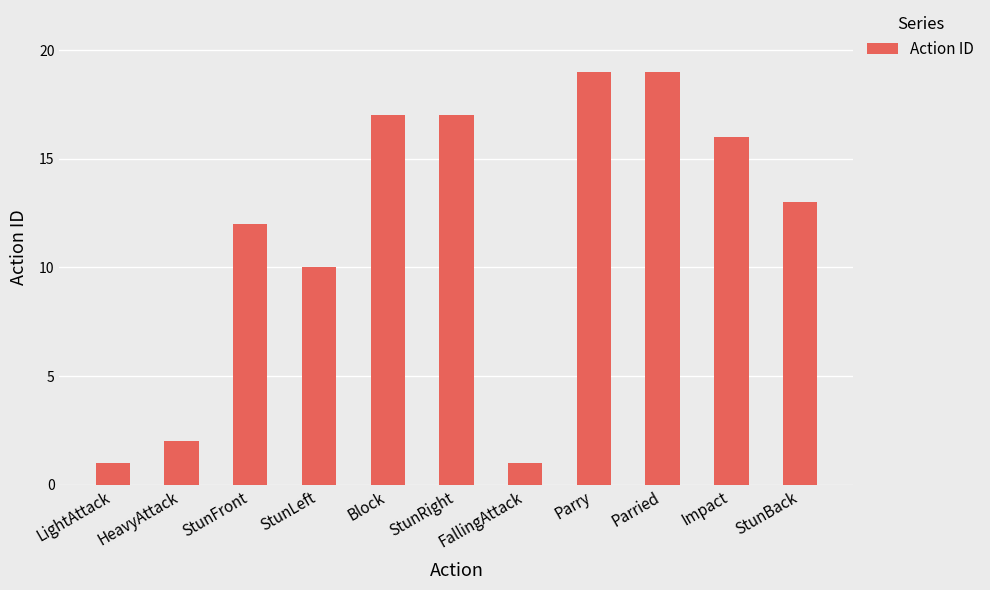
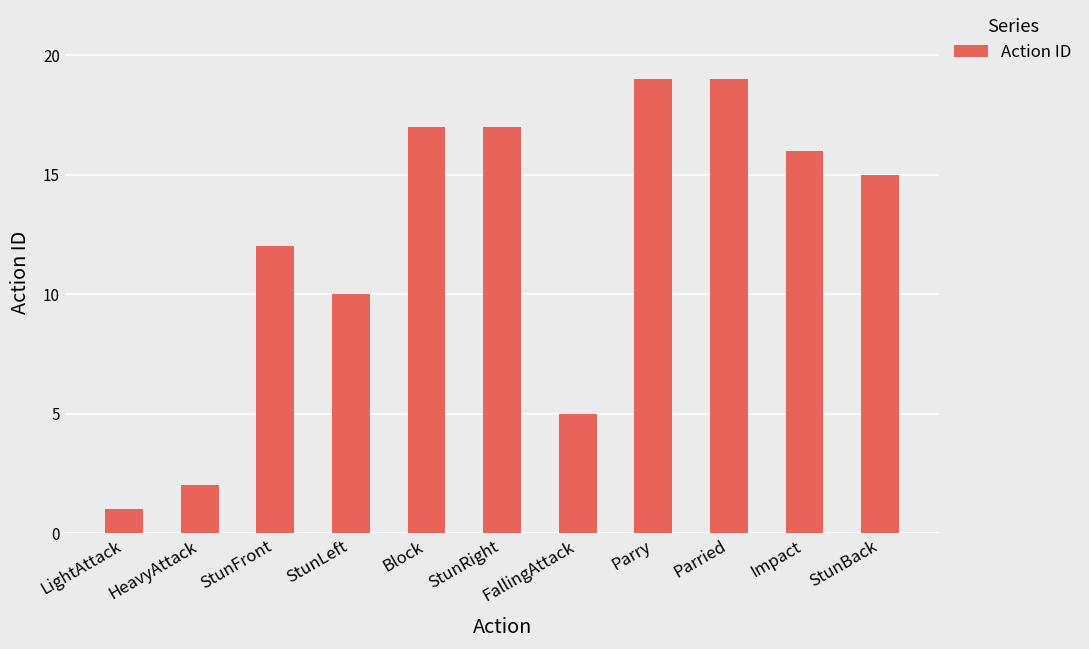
FallingAttack: 1 -> 5
StunBack: 13 -> 15
